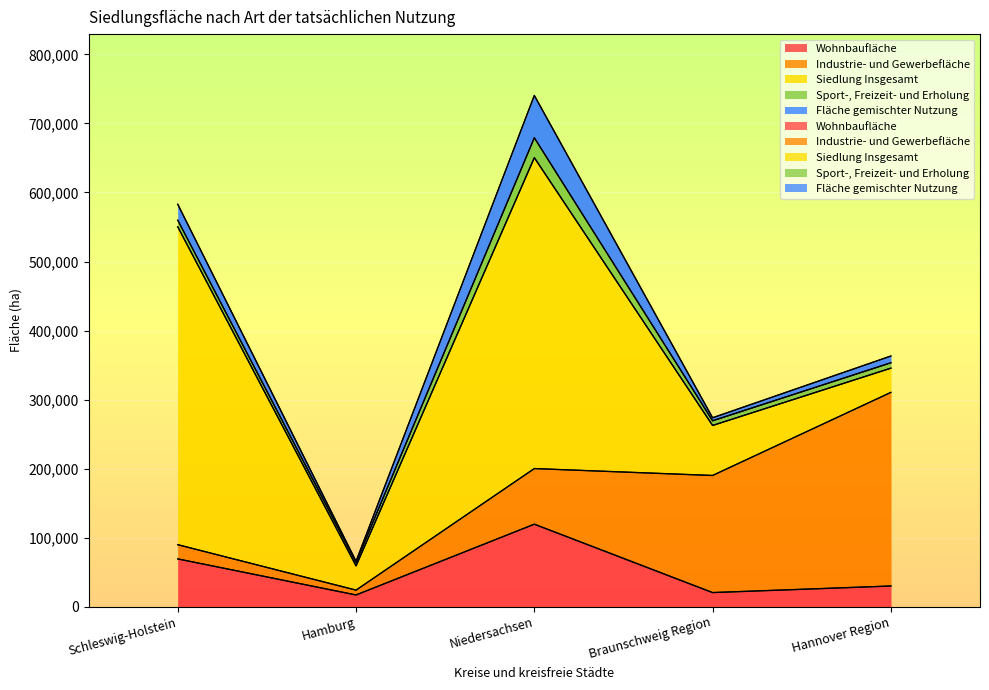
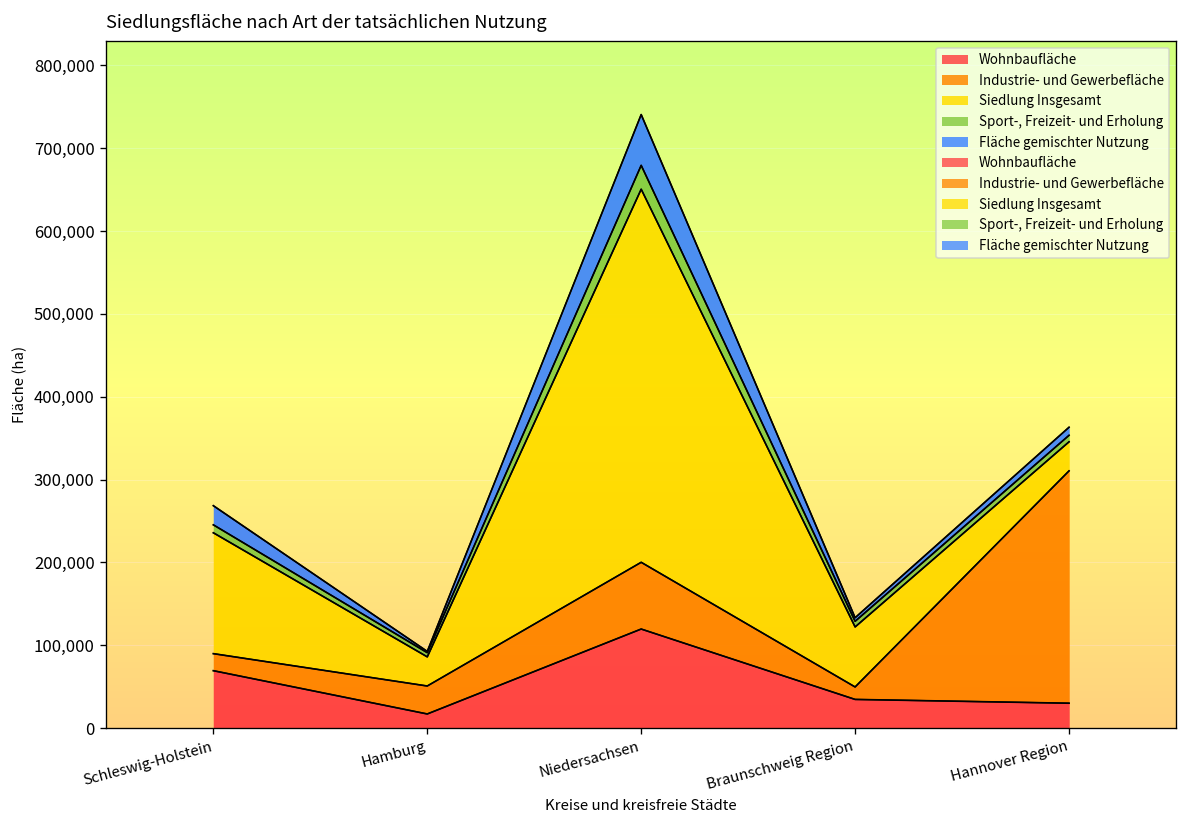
Siedlung Insgesamt, Schleswig-Holstein: 460,000 -> 150,000
Industrie- und Gewerbefläche, Hamburg: 10,000 -> 30,000
Wohnbaufläche, Braunschweig Region: 20,000 -> 30,000
Industrie- und Gewerbefläche, Braunschweig Region: 170,000 -> 20,000
